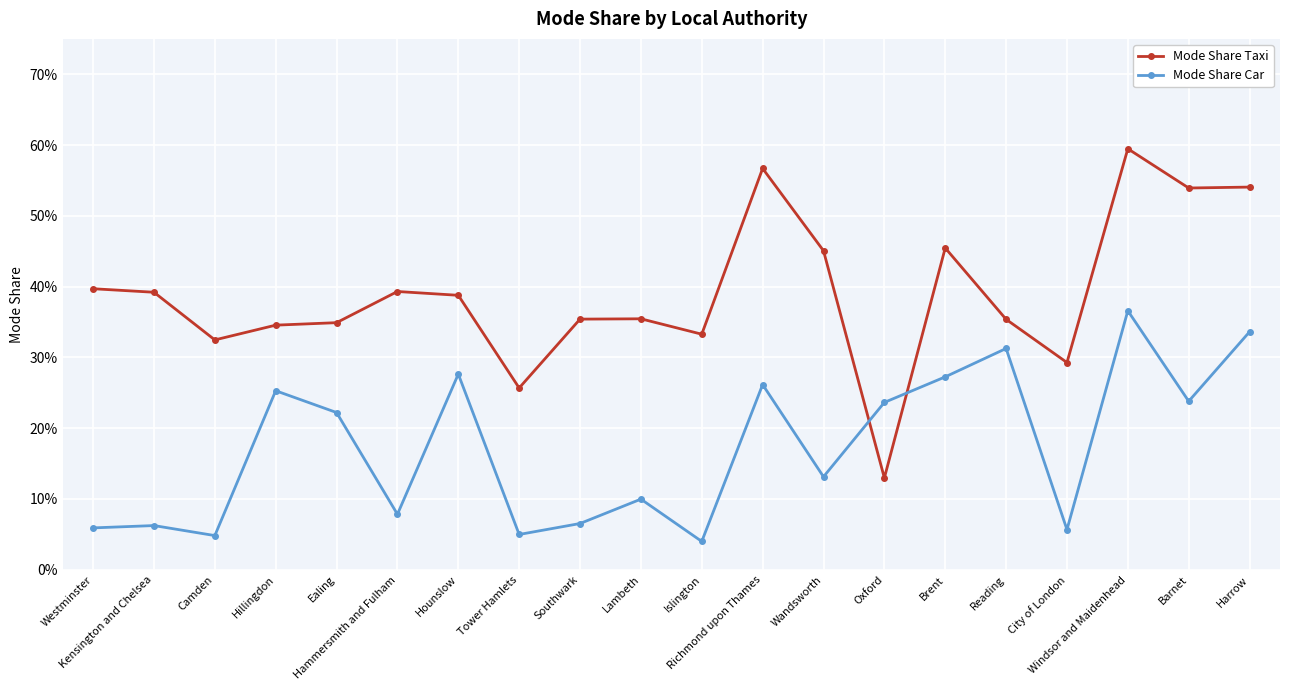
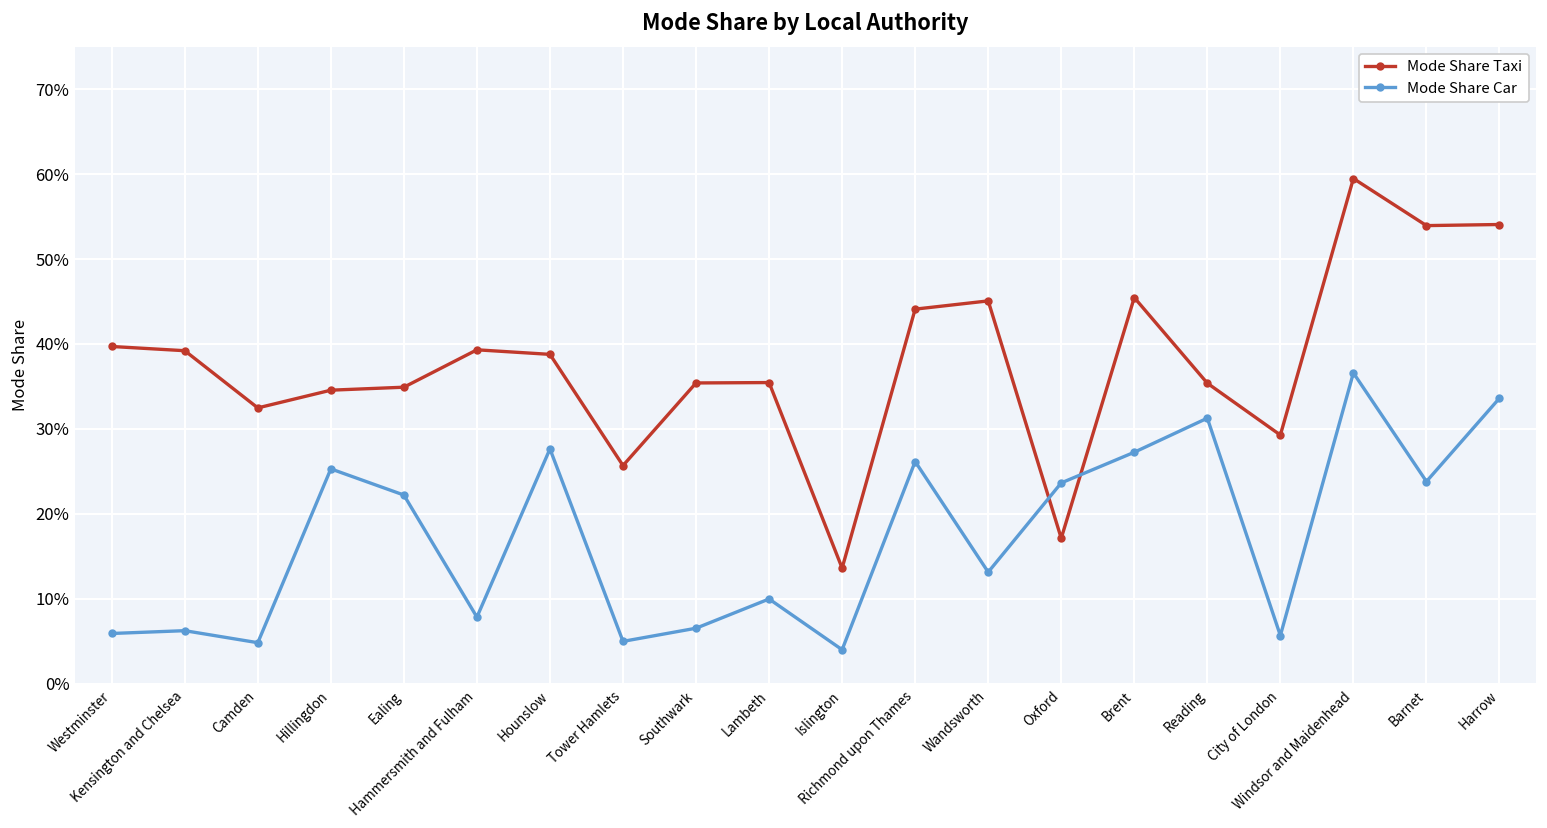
Mode Share Taxi, Islington: 33% -> 14%
Mode Share Taxi, Richmond upon Thames: 57% -> 44%
Mode Share Taxi, Oxford: 13% -> 17%
